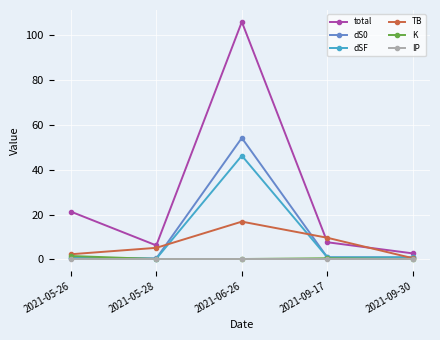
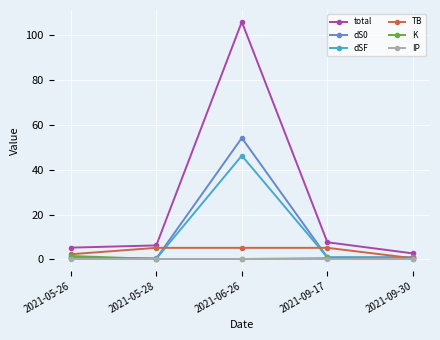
total, 2021-05-26: 21 -> 5
TB, 2021-06-26: 17 -> 5
TB, 2021-09-17: 10 -> 5
